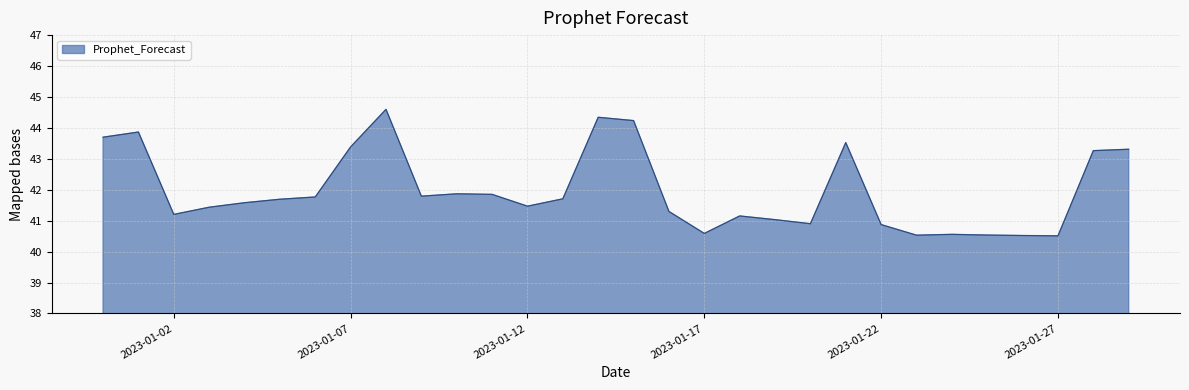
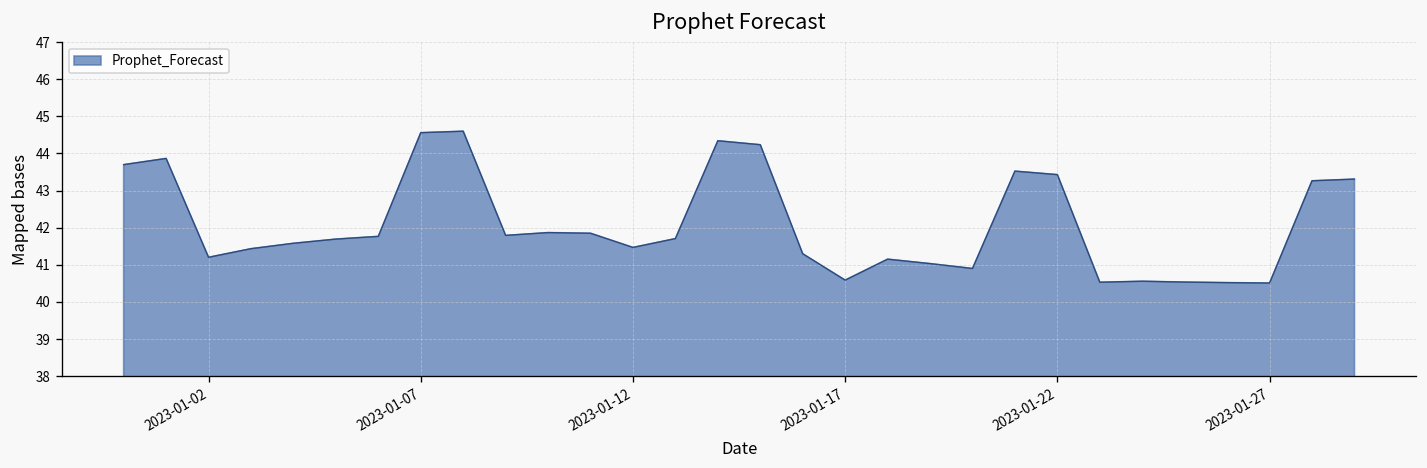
2023-01-07: 43.4 -> 44.6
2023-01-22: 40.9 -> 43.4
